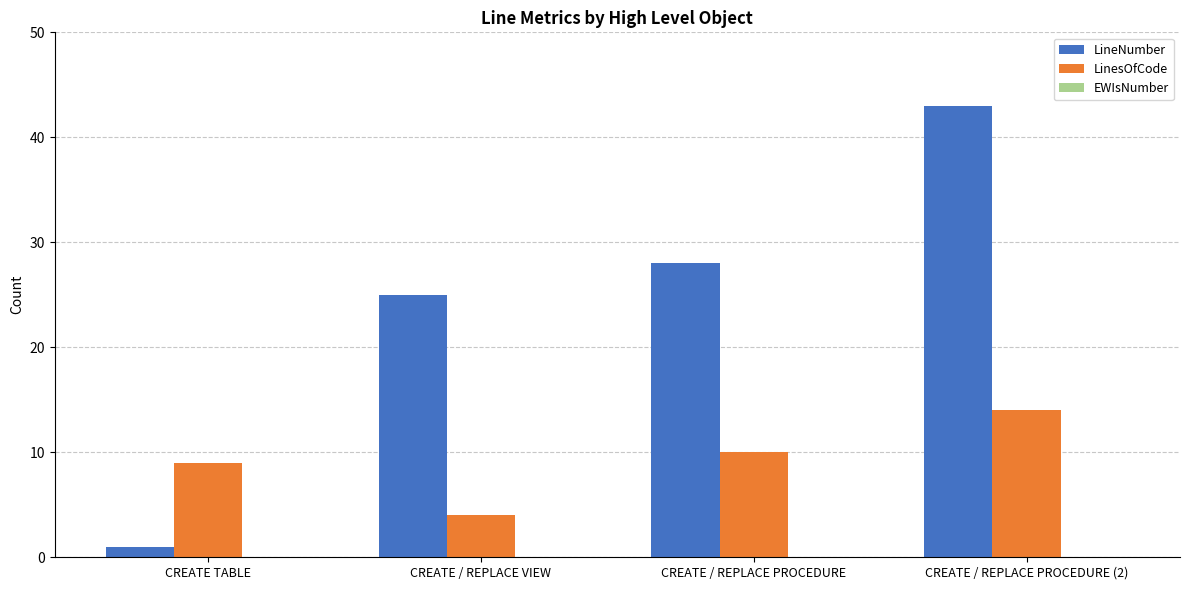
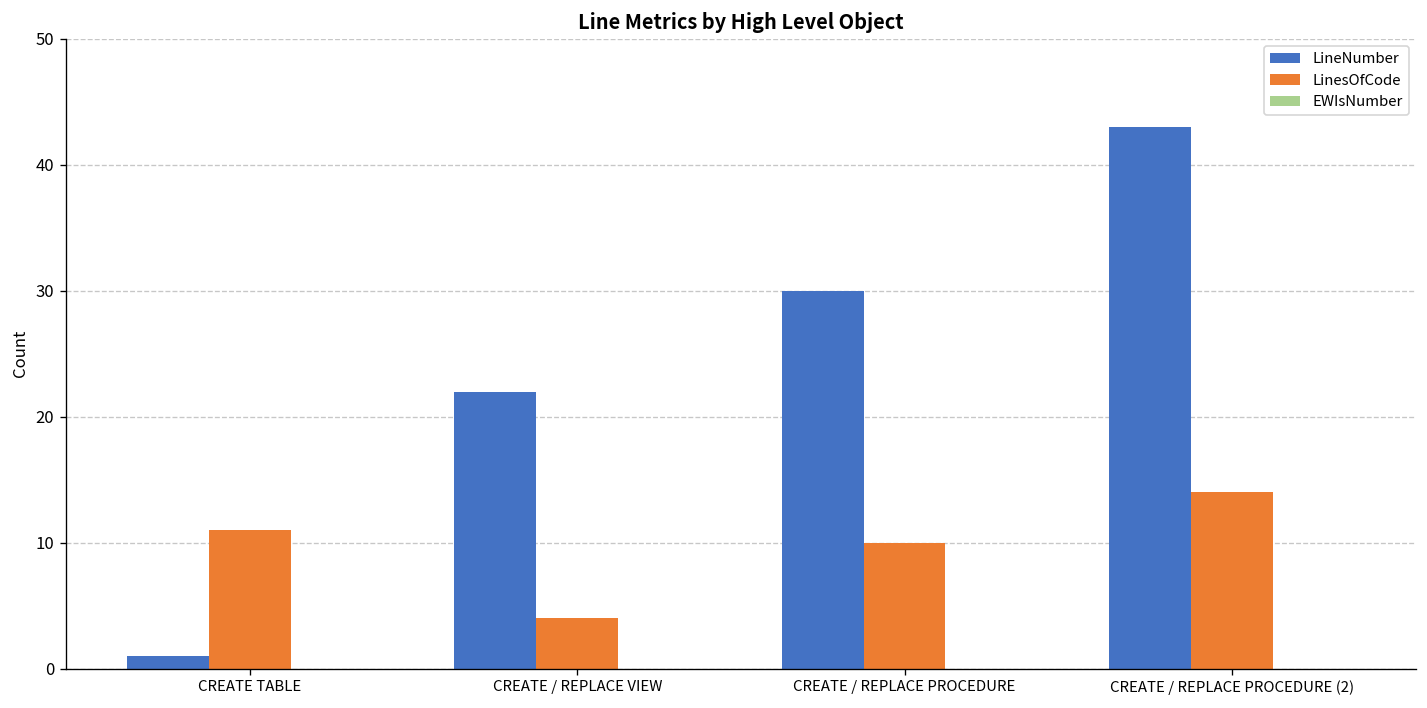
LinesOfCode, CREATE TABLE: 9 -> 11
LineNumber, CREATE / REPLACE VIEW: 25 -> 22
LineNumber, CREATE / REPLACE PROCEDURE: 28 -> 30
